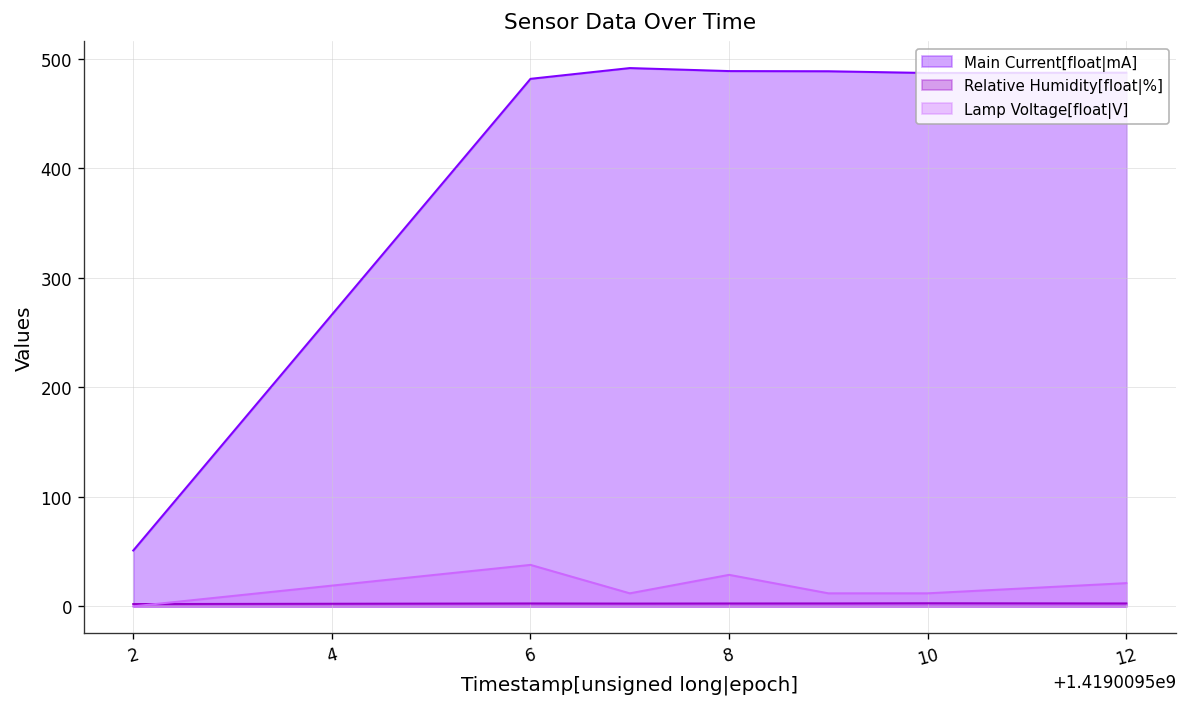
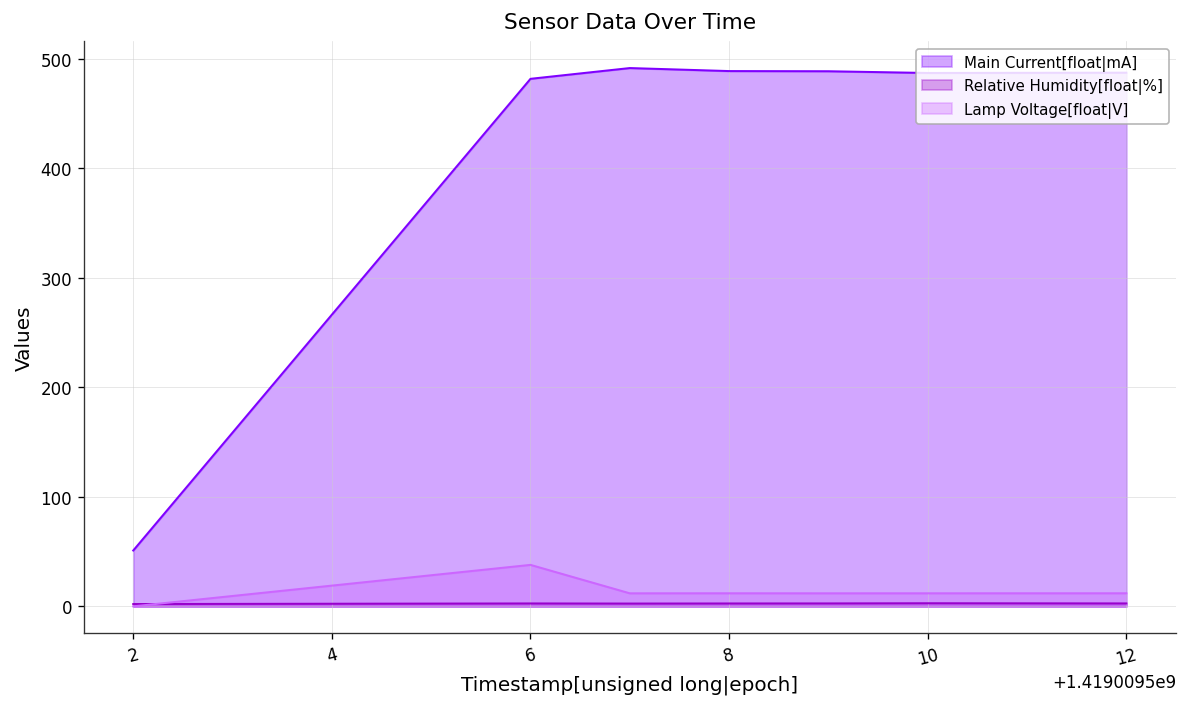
Lamp Voltage[float|V], 8: 30 -> 10
Lamp Voltage[float|V], 12: 20 -> 10
